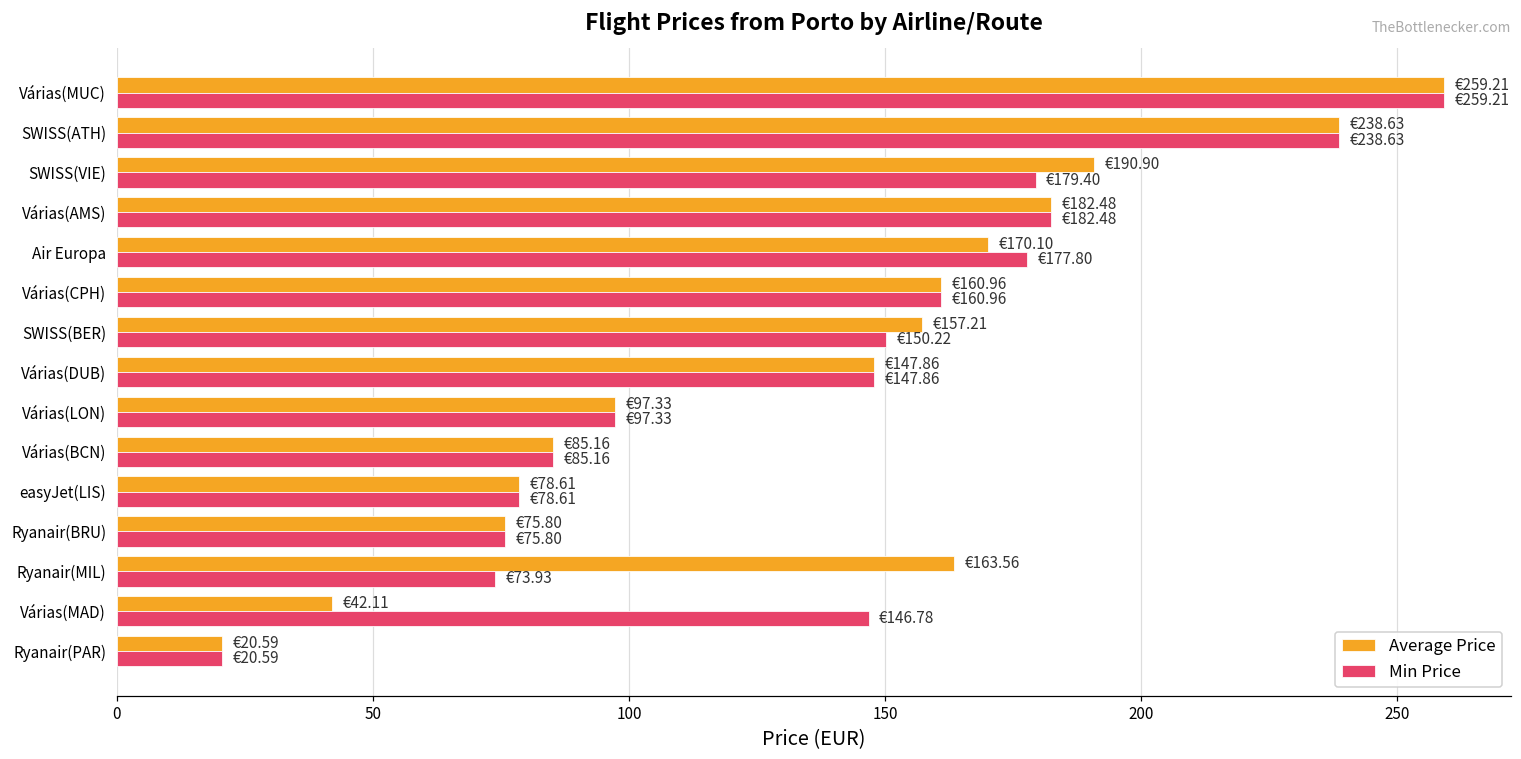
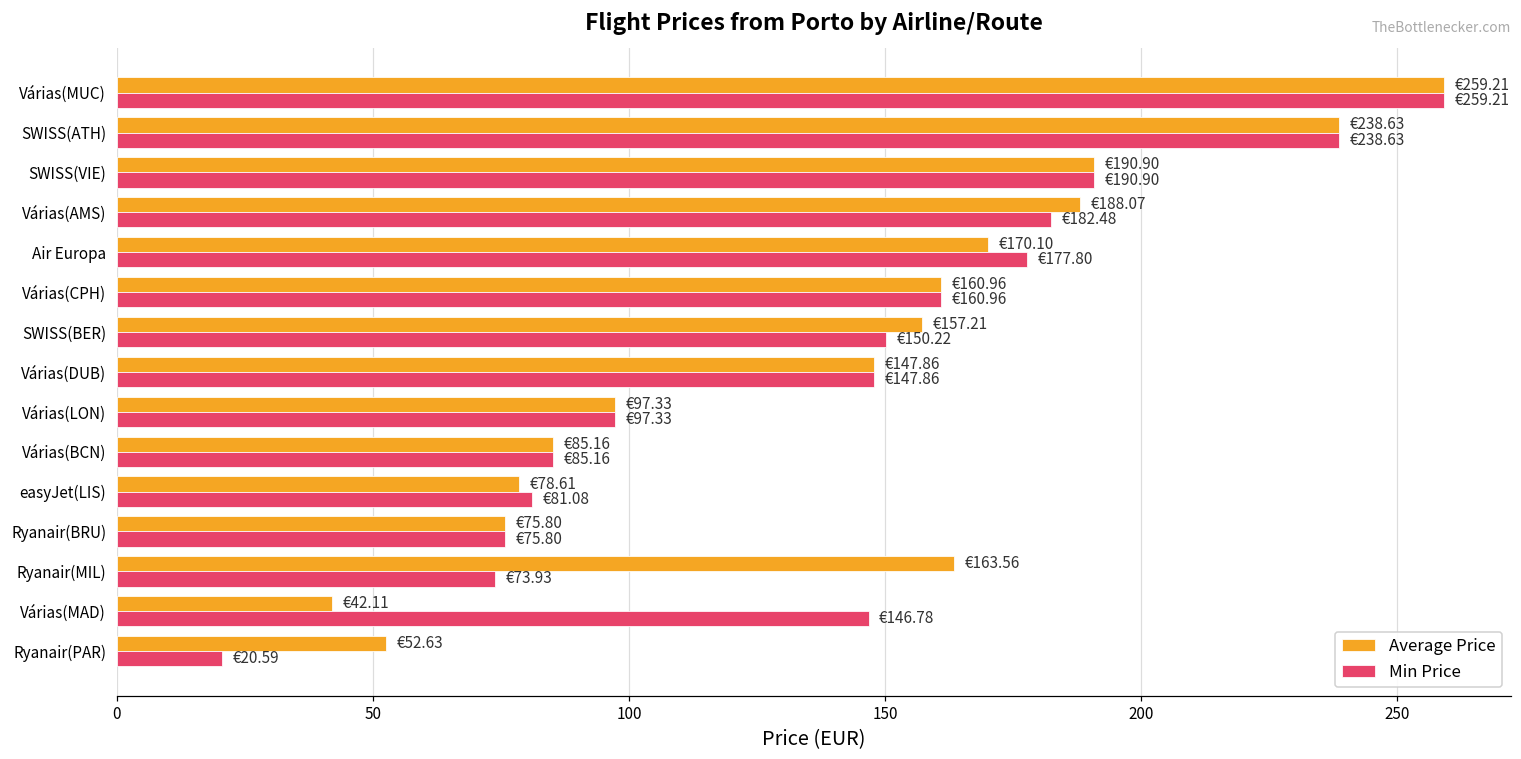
Min Price, SWISS(VIE): €179.40 -> €190.90
Average Price, Várias(AMS): €182.48 -> €188.07
Min Price, easyJet(LIS): €78.61 -> €81.08
Average Price, Ryanair(PAR): €20.59 -> €52.63
